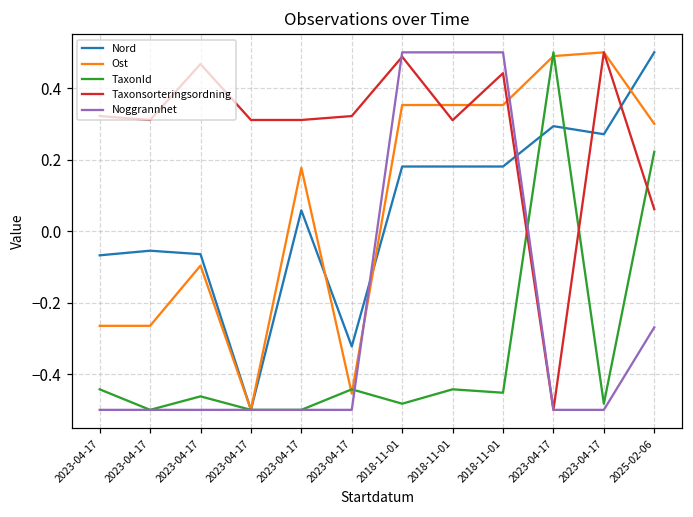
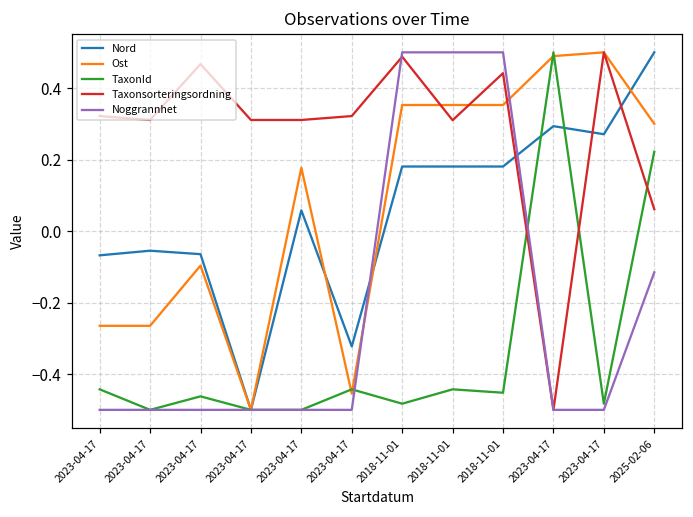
Noggrannhet, 2025-02-06: -0.27 -> -0.12
